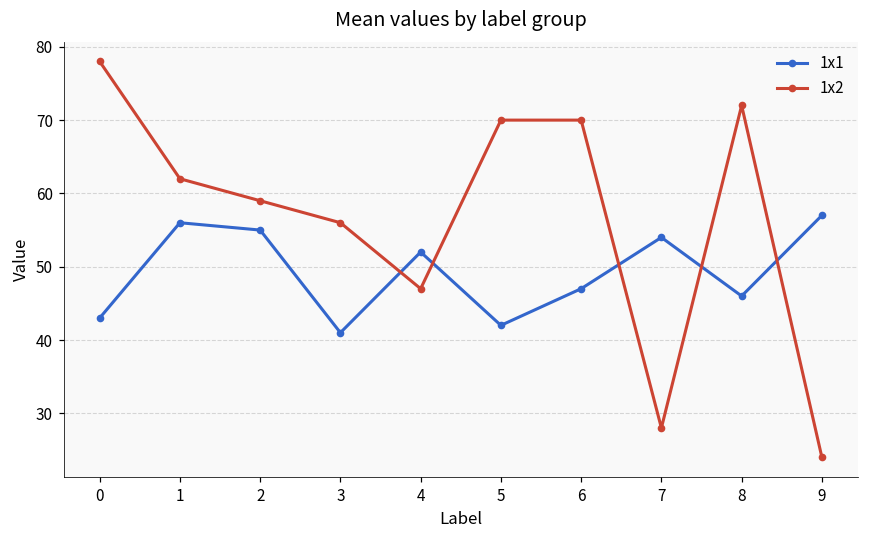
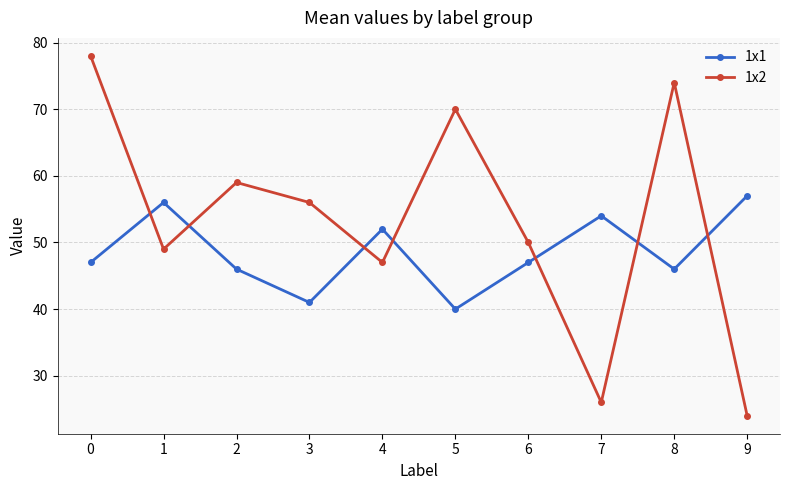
1x1, 0: 43 -> 47
1x2, 1: 62 -> 49
1x1, 2: 55 -> 46
1x1, 5: 42 -> 40
1x2, 6: 70 -> 50
1x2, 7: 28 -> 26
1x2, 8: 72 -> 74
